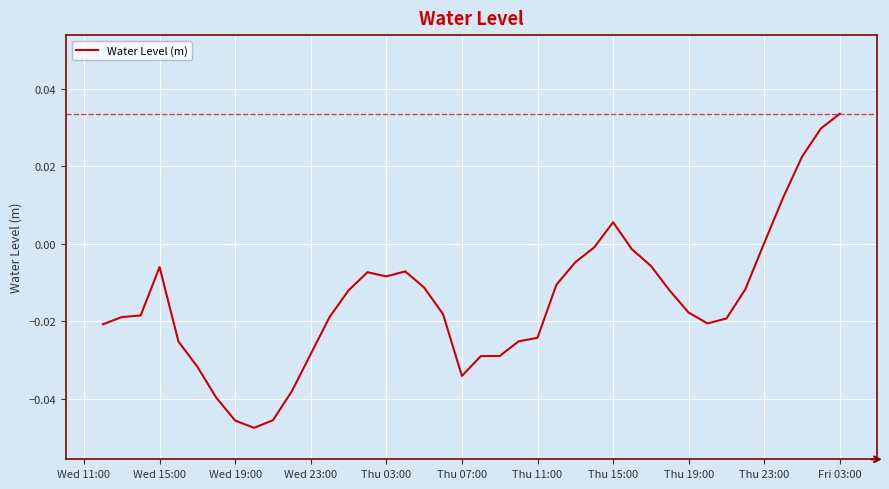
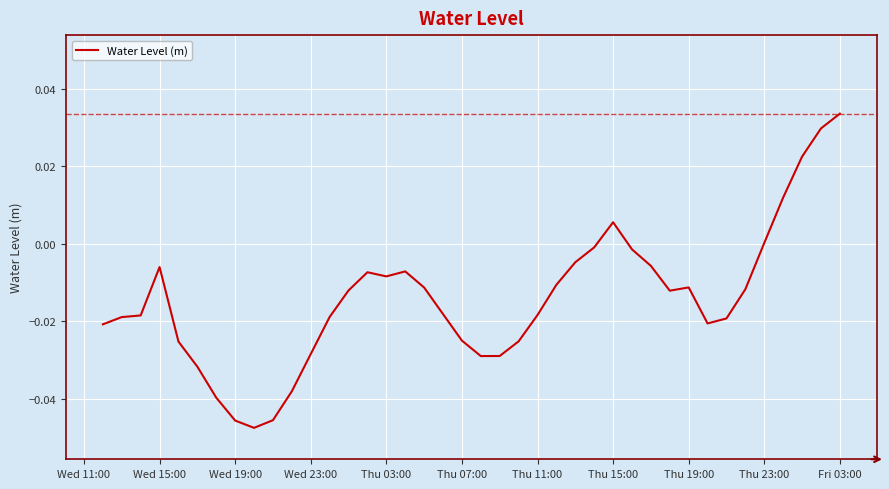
Thu 07:00: -0.034 -> -0.025
Thu 11:00: -0.024 -> -0.018
Thu 19:00: -0.018 -> -0.011
